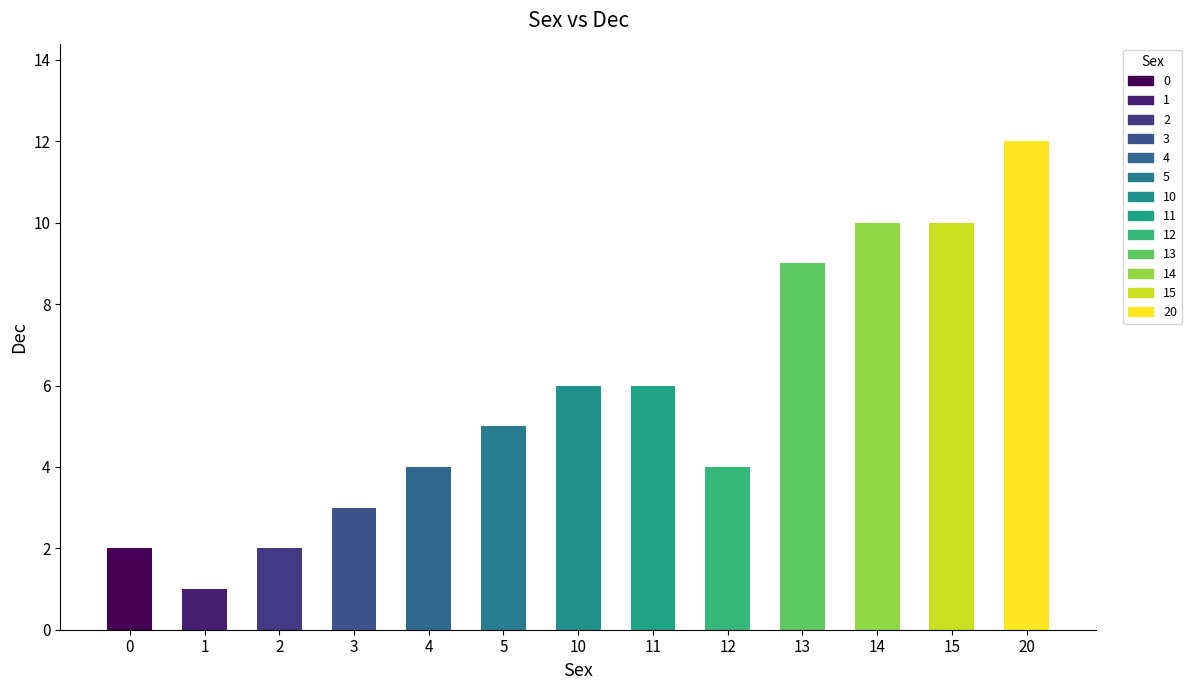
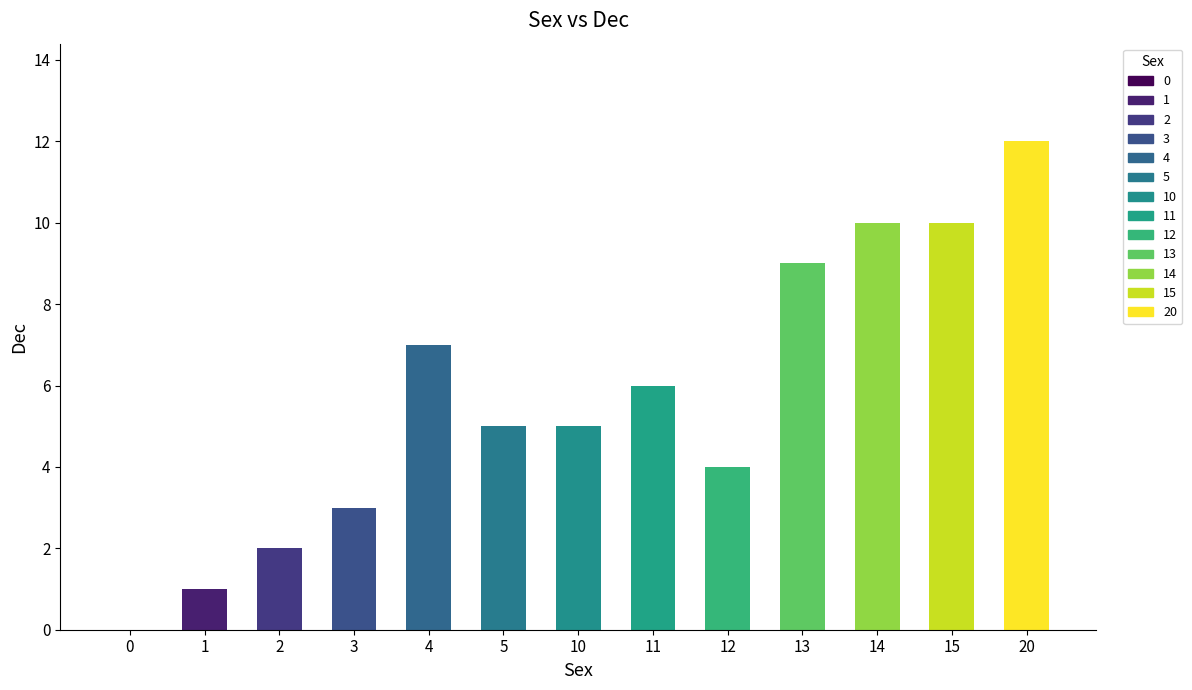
0: 2 -> 0
4: 4 -> 7
10: 6 -> 5
